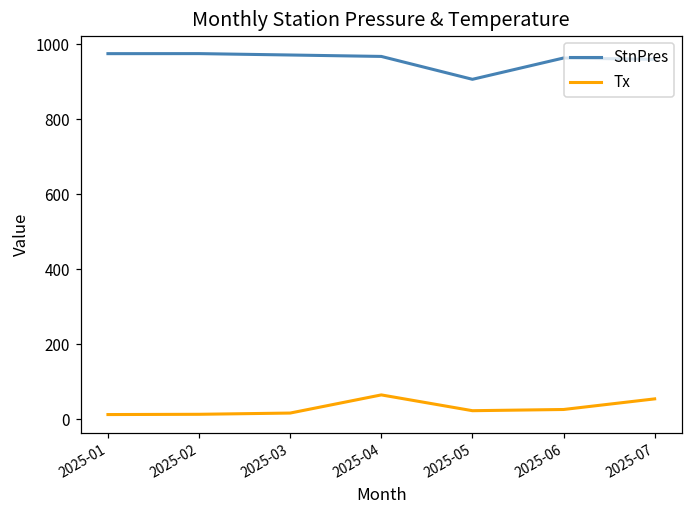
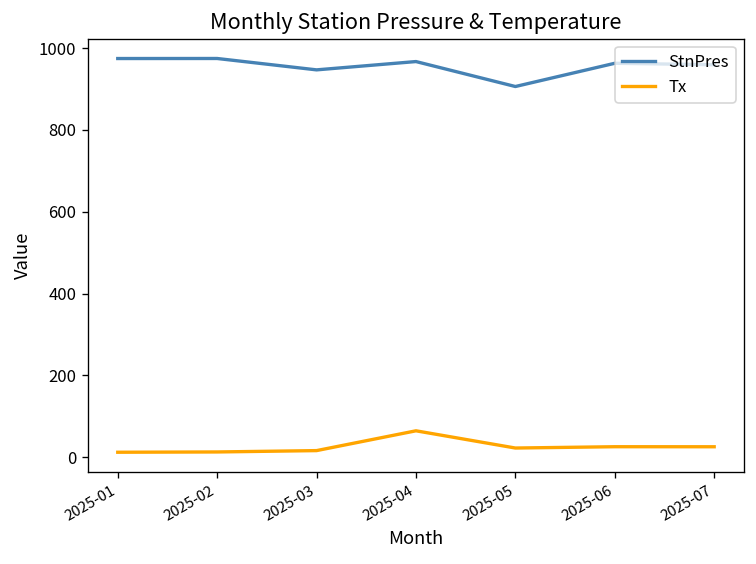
StnPres, 2025-03: 970 -> 950
Tx, 2025-07: 50 -> 30
